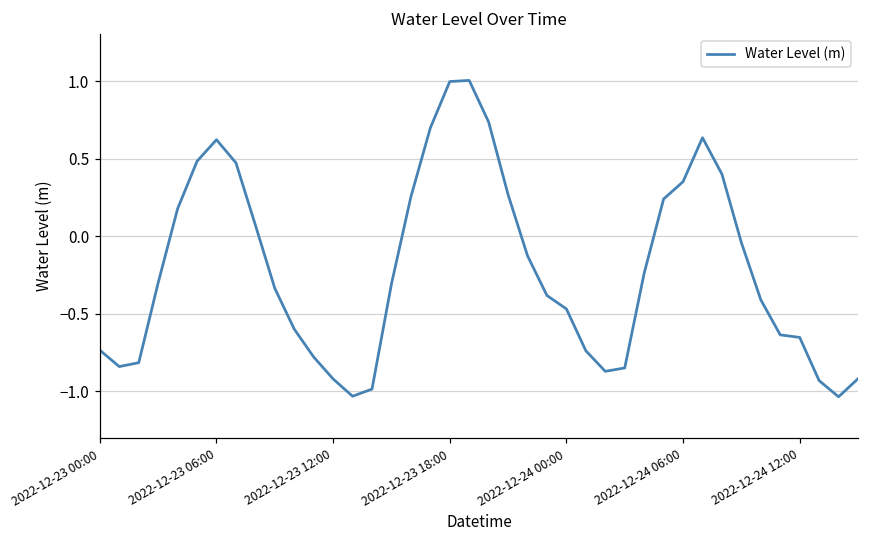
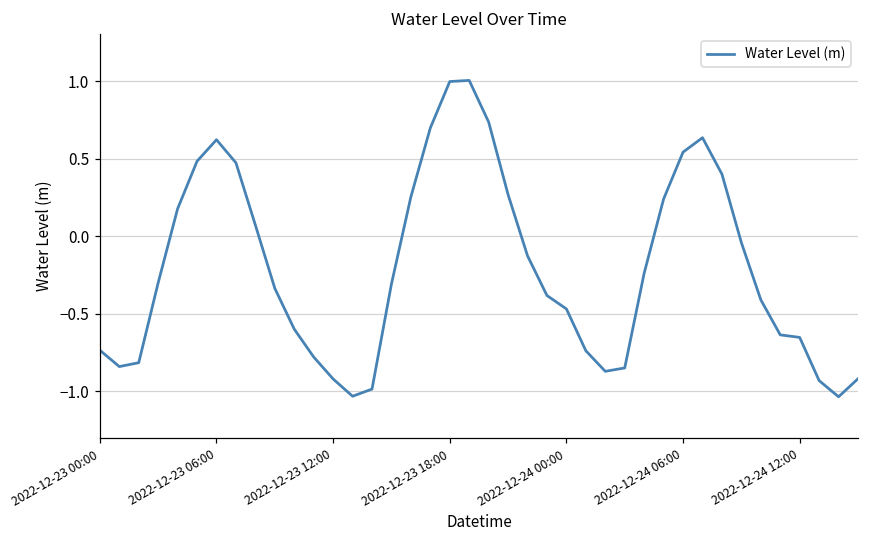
2022-12-24 06:00: 0.35 -> 0.54
